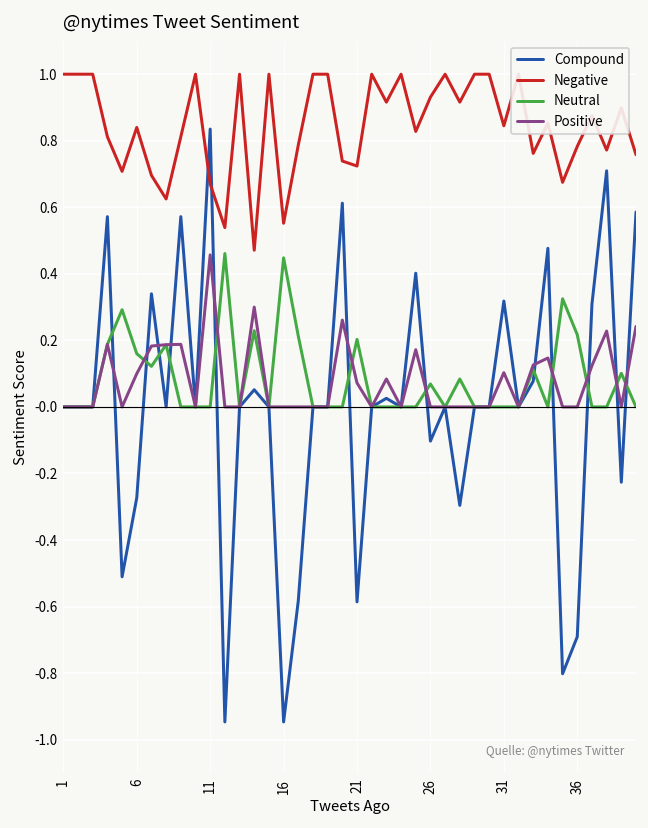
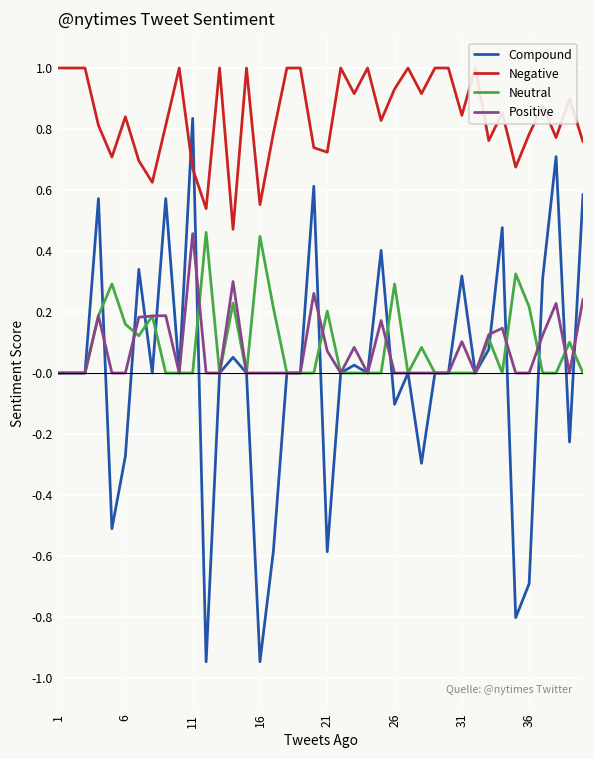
Positive, 6: 0.1 -> 0.0
Neutral, 26: 0.07 -> 0.29
